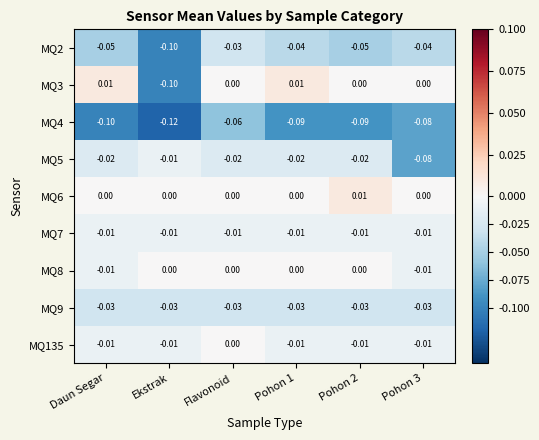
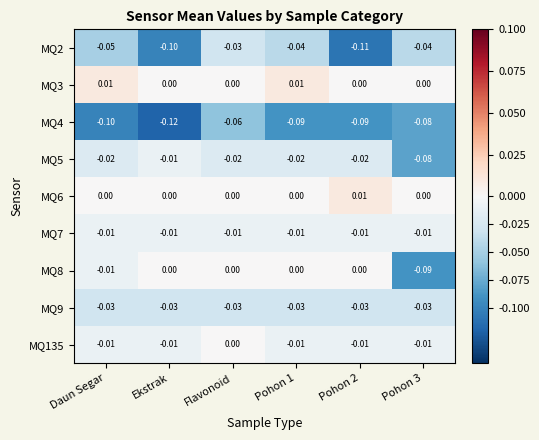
MQ2, Pohon 2: -0.05 -> -0.11
MQ3, Ekstrak: -0.10 -> 0.00
MQ8, Pohon 3: -0.01 -> -0.09
